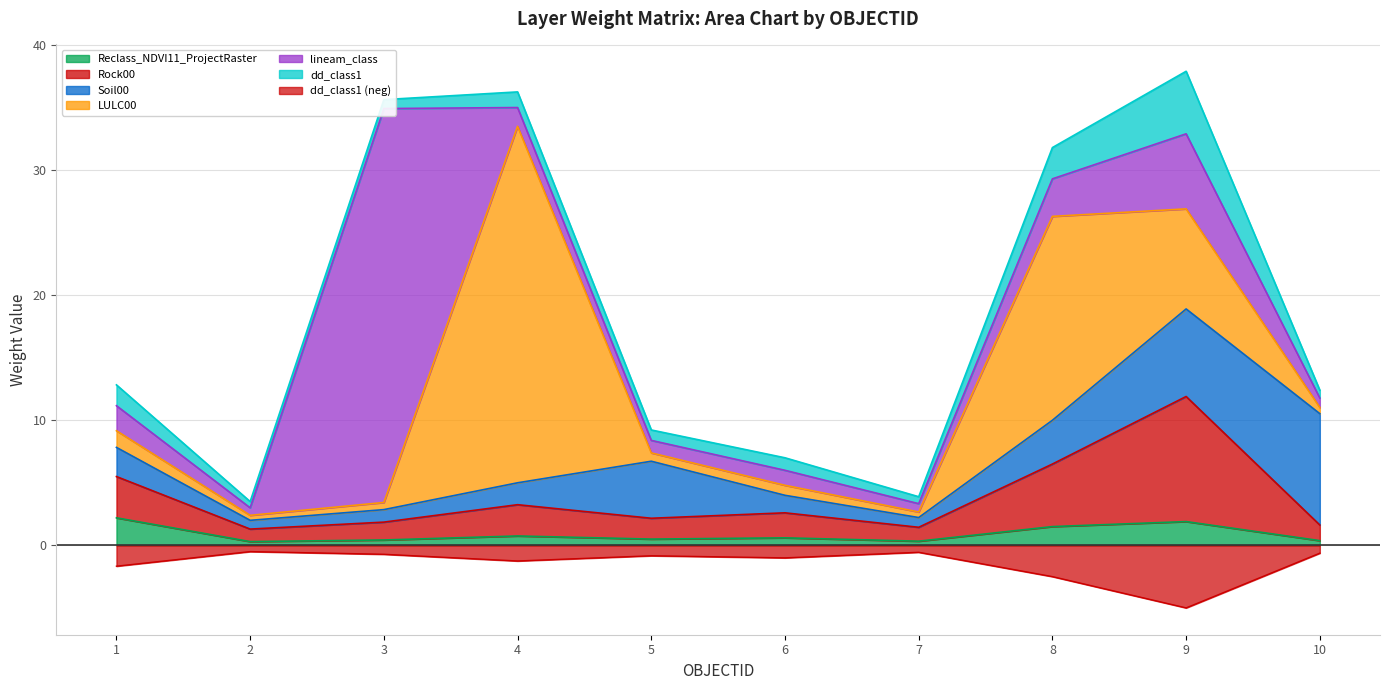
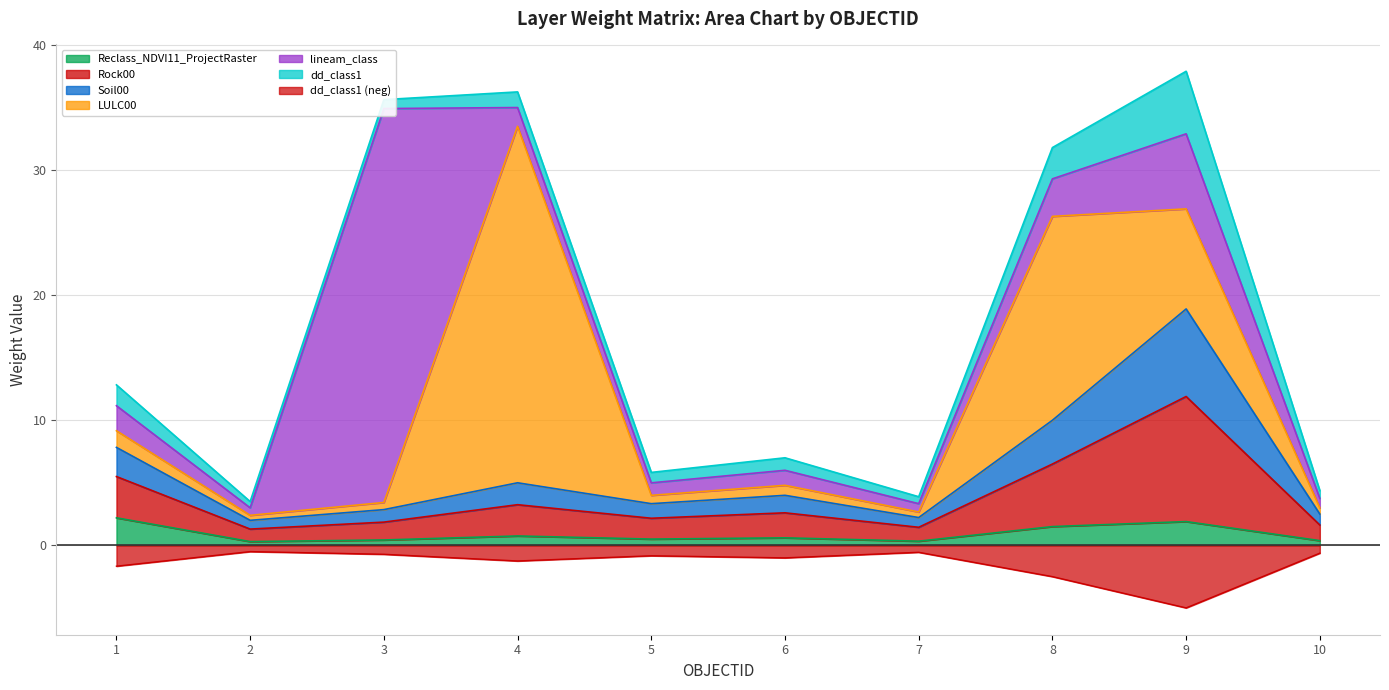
Soil00, 5: 4.6 -> 1.2
Soil00, 10: 8.9 -> 0.9
